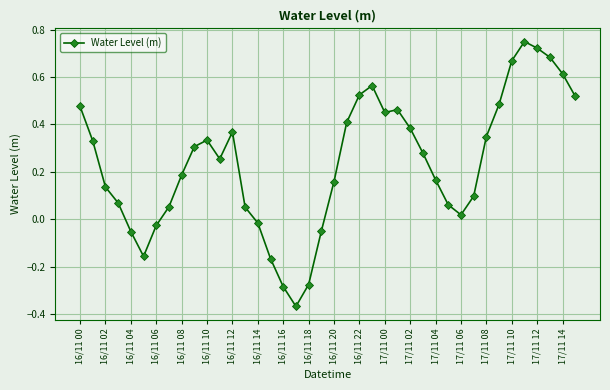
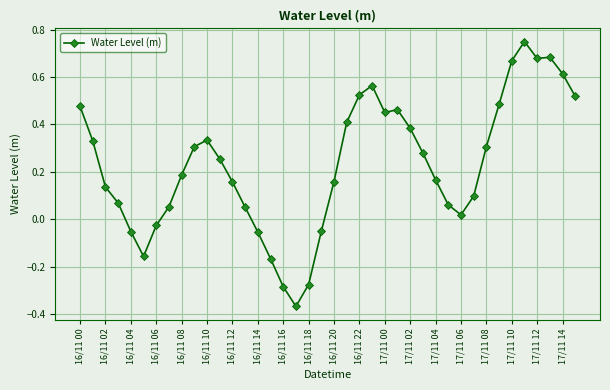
16/11 12: 0.37 -> 0.16
16/11 14: -0.02 -> -0.05
17/11 08: 0.35 -> 0.31
17/11 12: 0.72 -> 0.68
